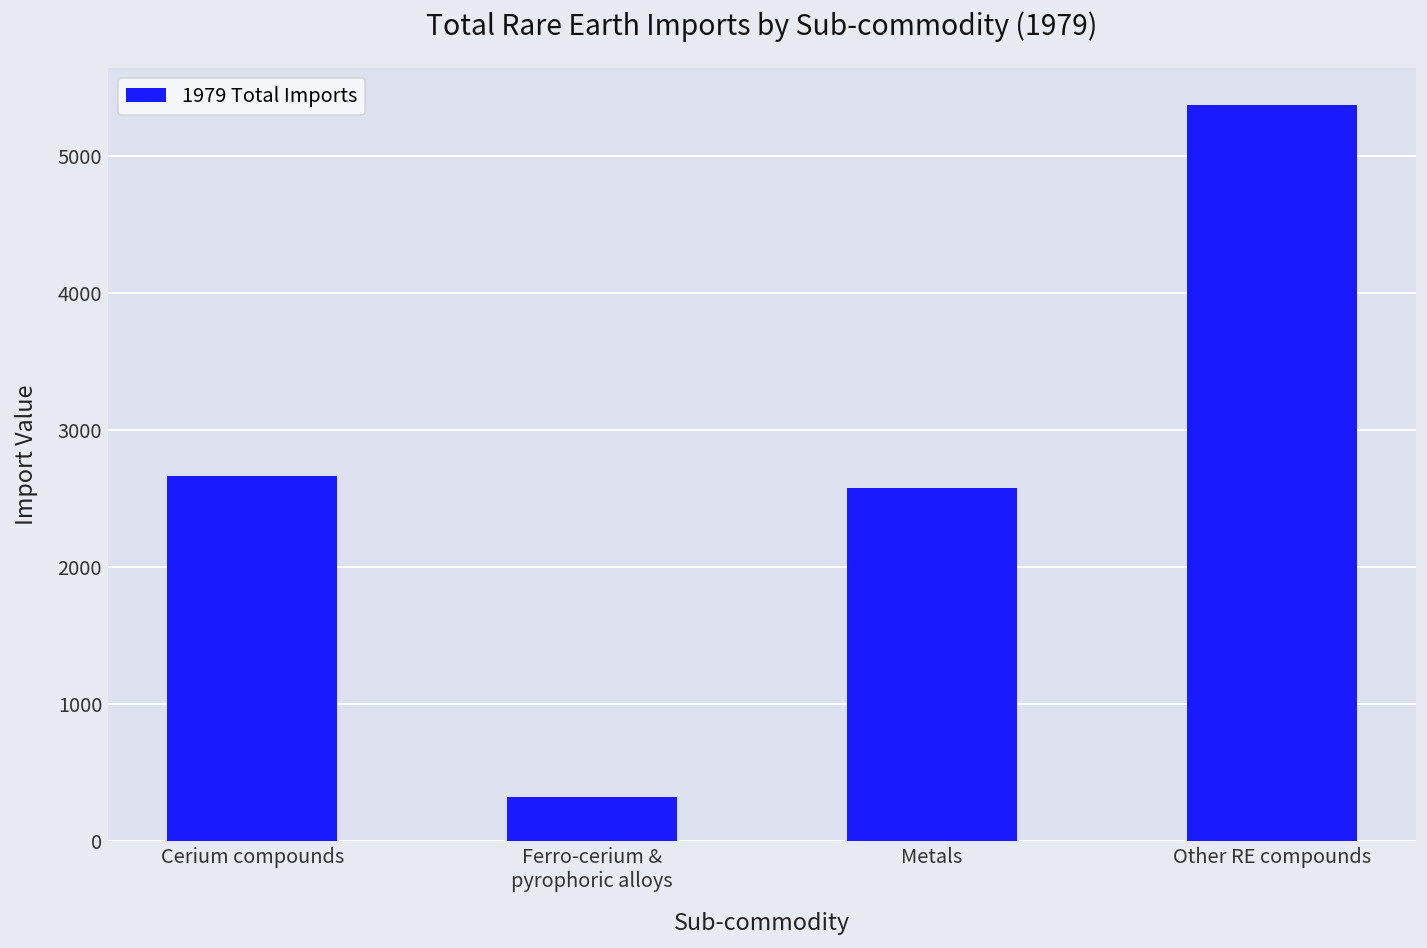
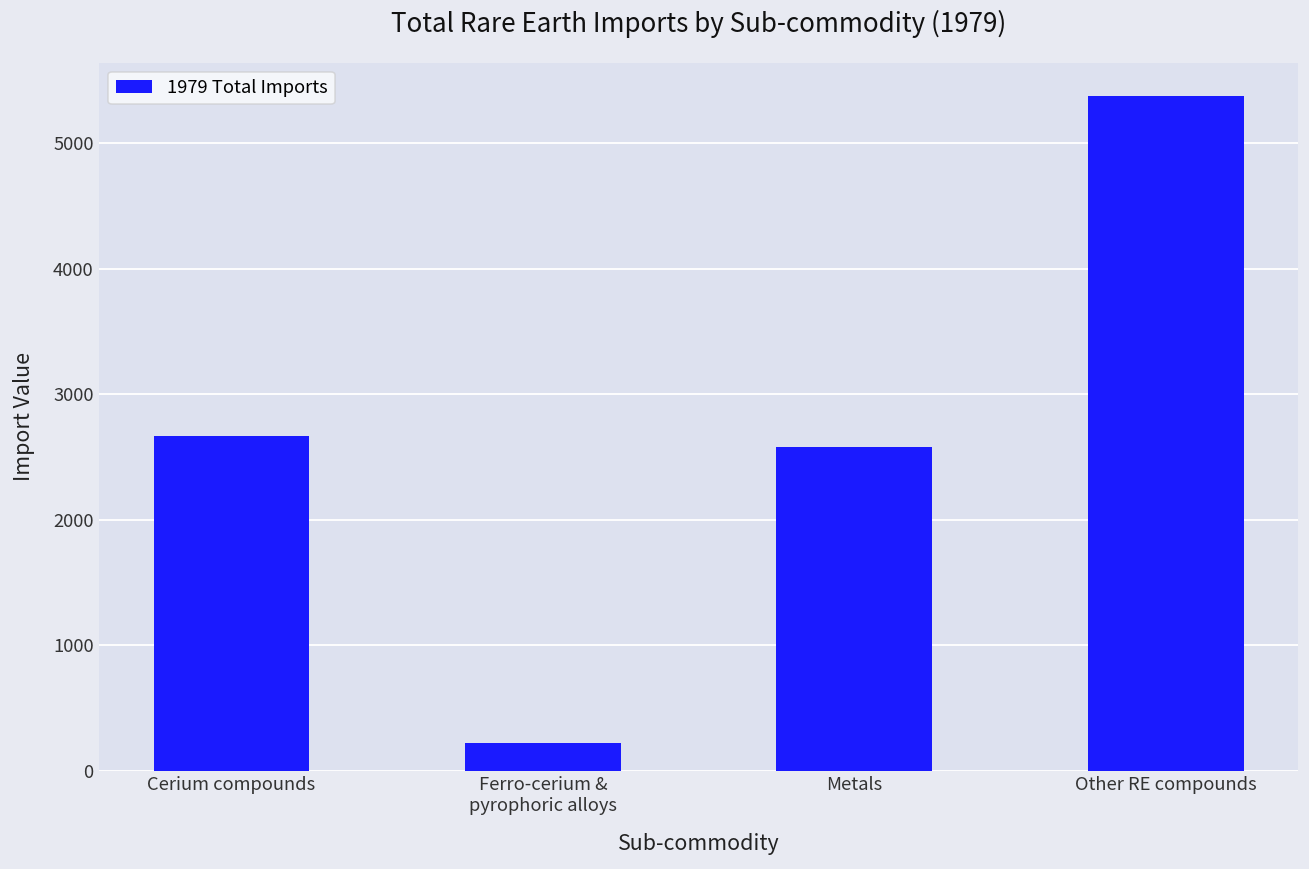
Ferro-cerium & pyrophoric alloys: 320 -> 220
